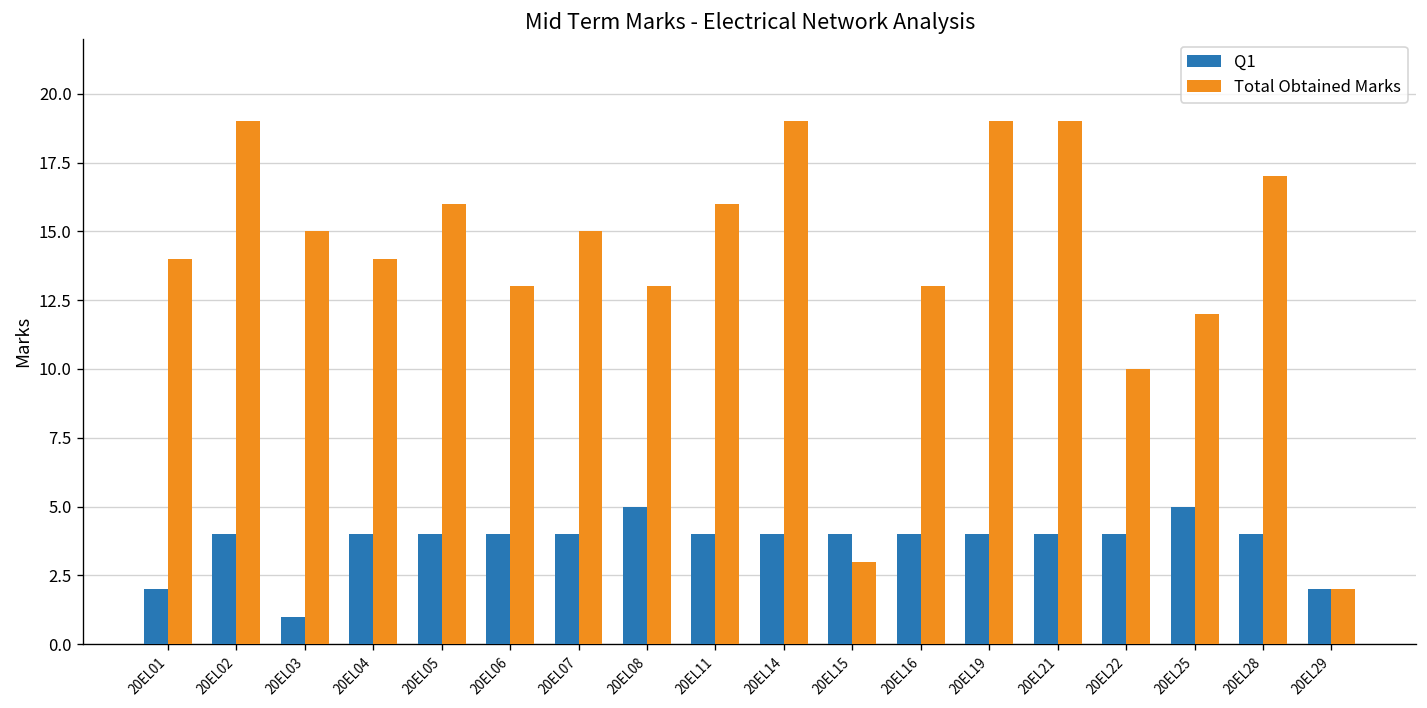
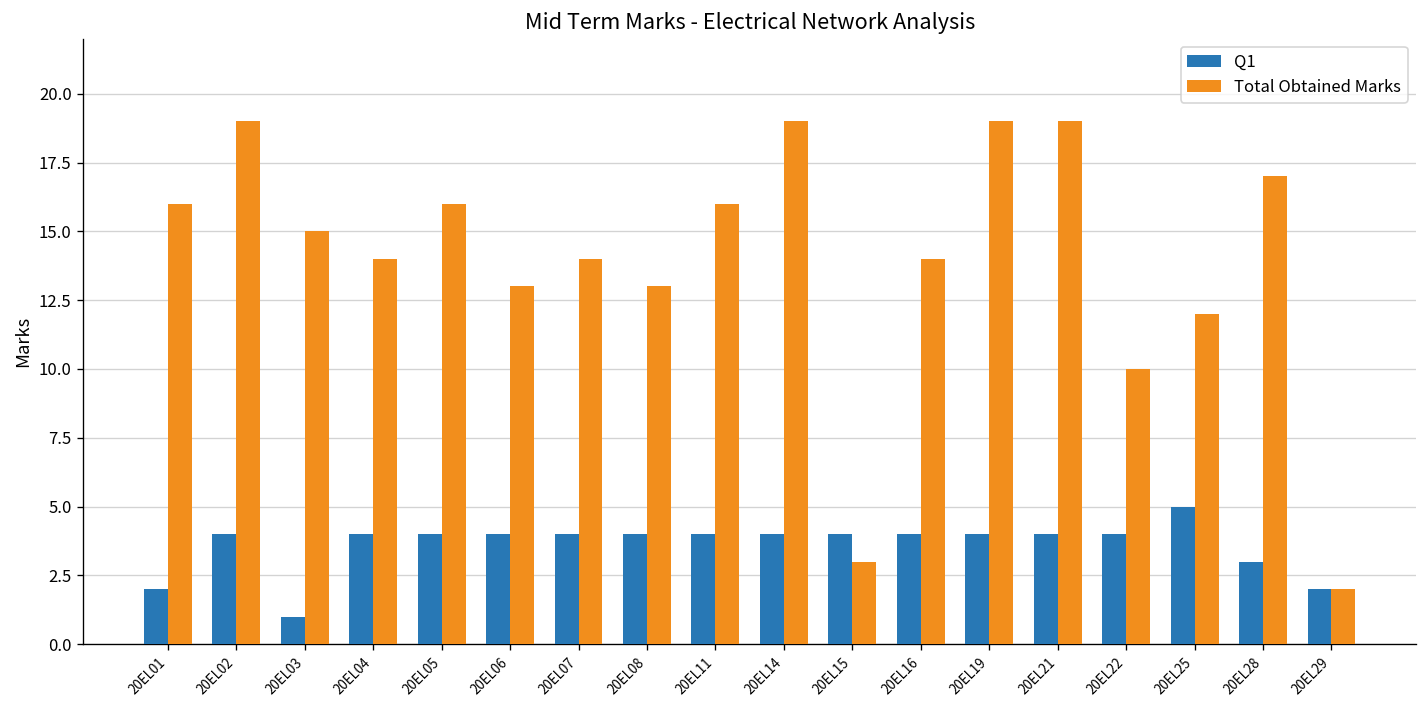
Total Obtained Marks, 20EL01: 14 -> 16
Total Obtained Marks, 20EL07: 15 -> 14
Q1, 20EL08: 5 -> 4
Total Obtained Marks, 20EL16: 13 -> 14
Q1, 20EL28: 4 -> 3
